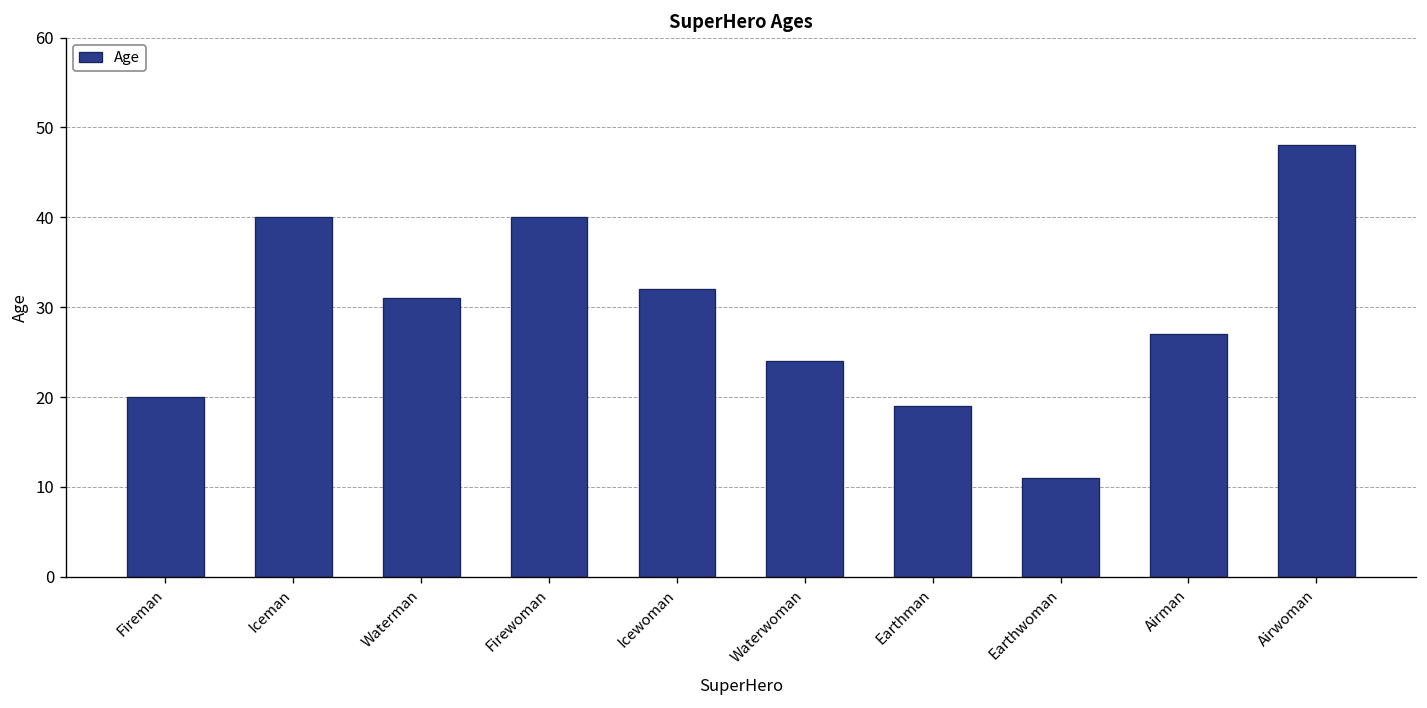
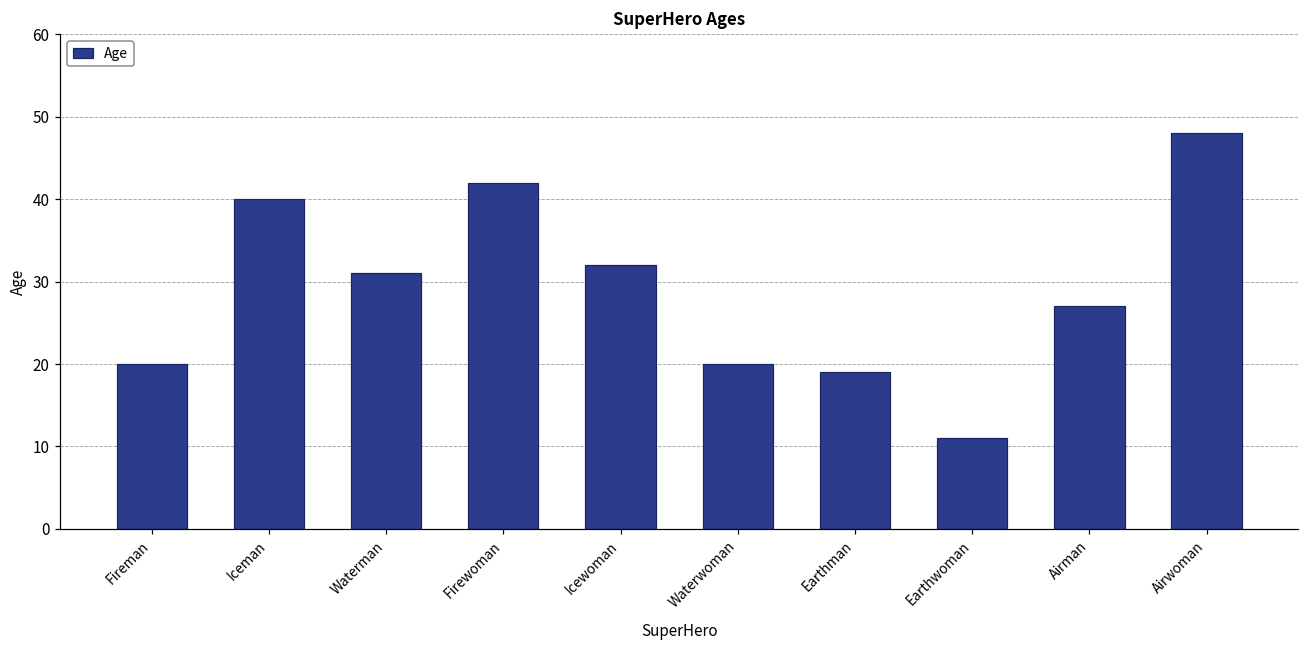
Firewoman: 40 -> 42
Waterwoman: 24 -> 20
